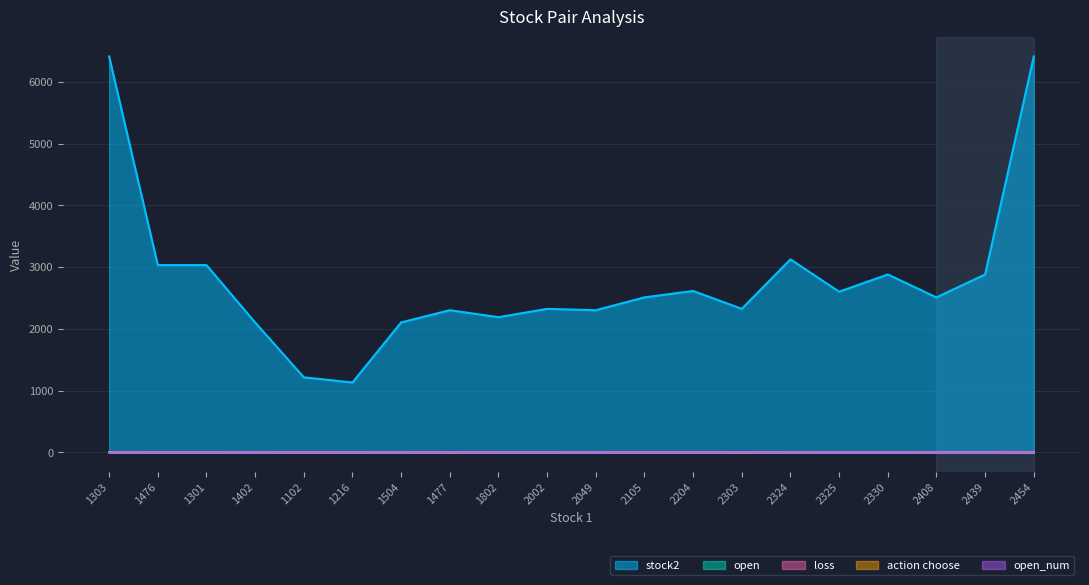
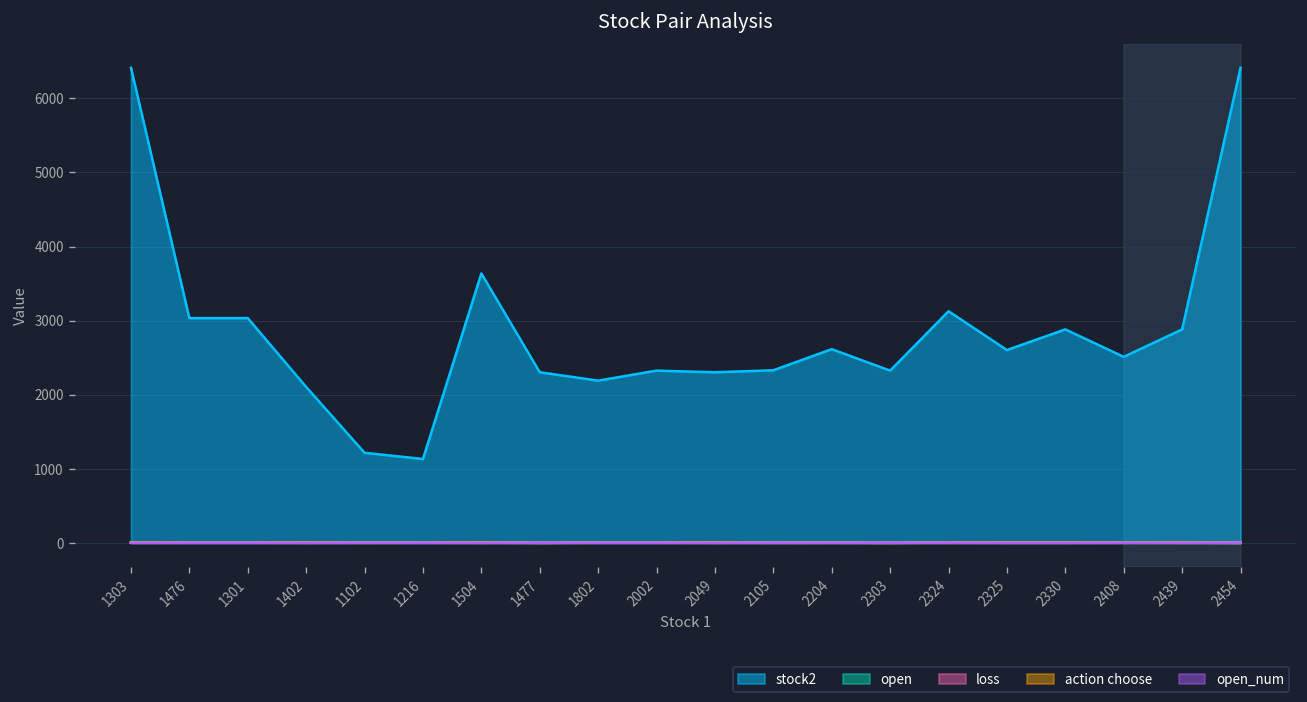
stock2, 1504: 2100 -> 3600
stock2, 2105: 2500 -> 2300
